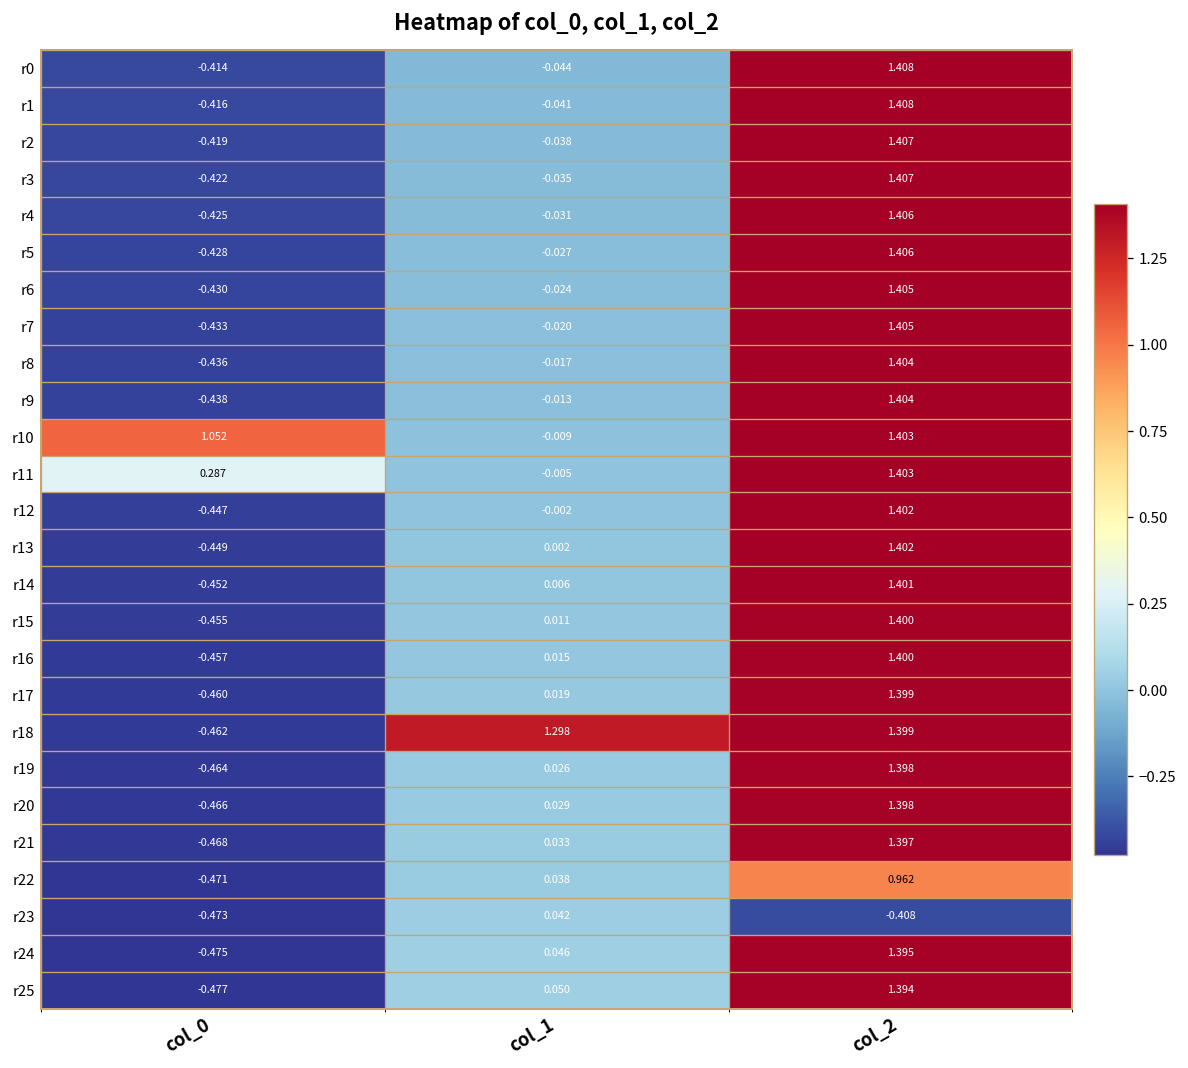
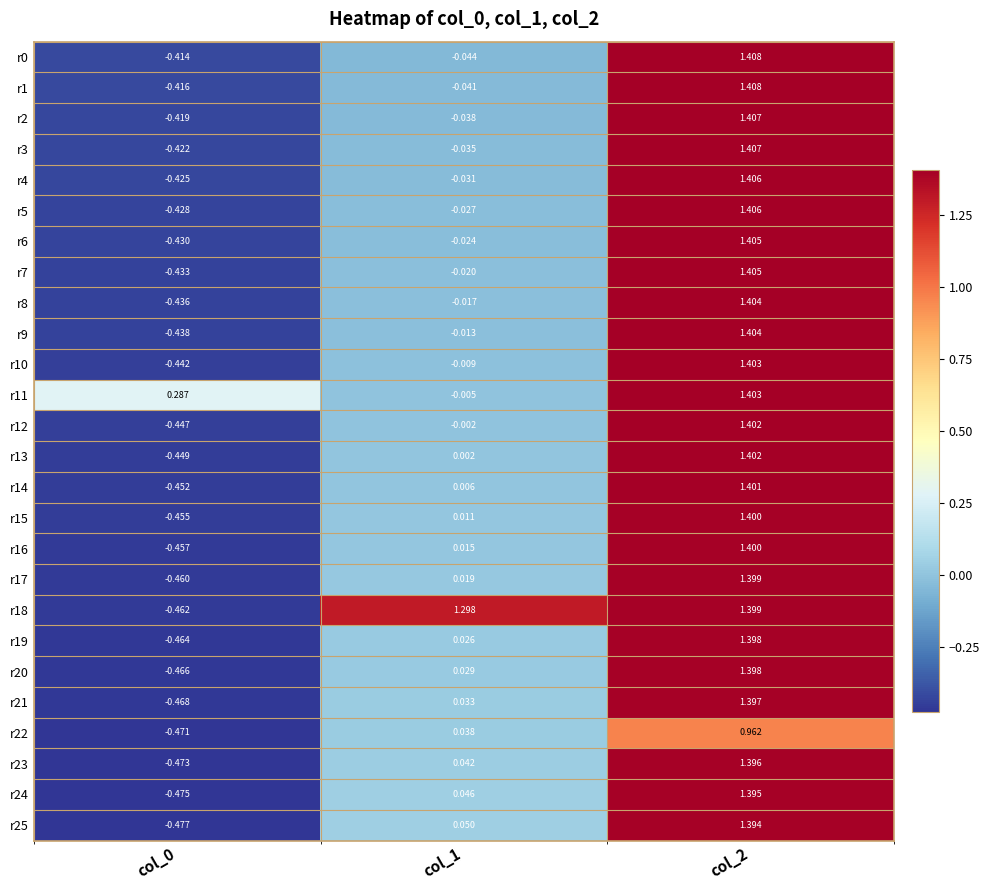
r10, col_0: 1.052 -> -0.442
r23, col_2: -0.408 -> 1.396
